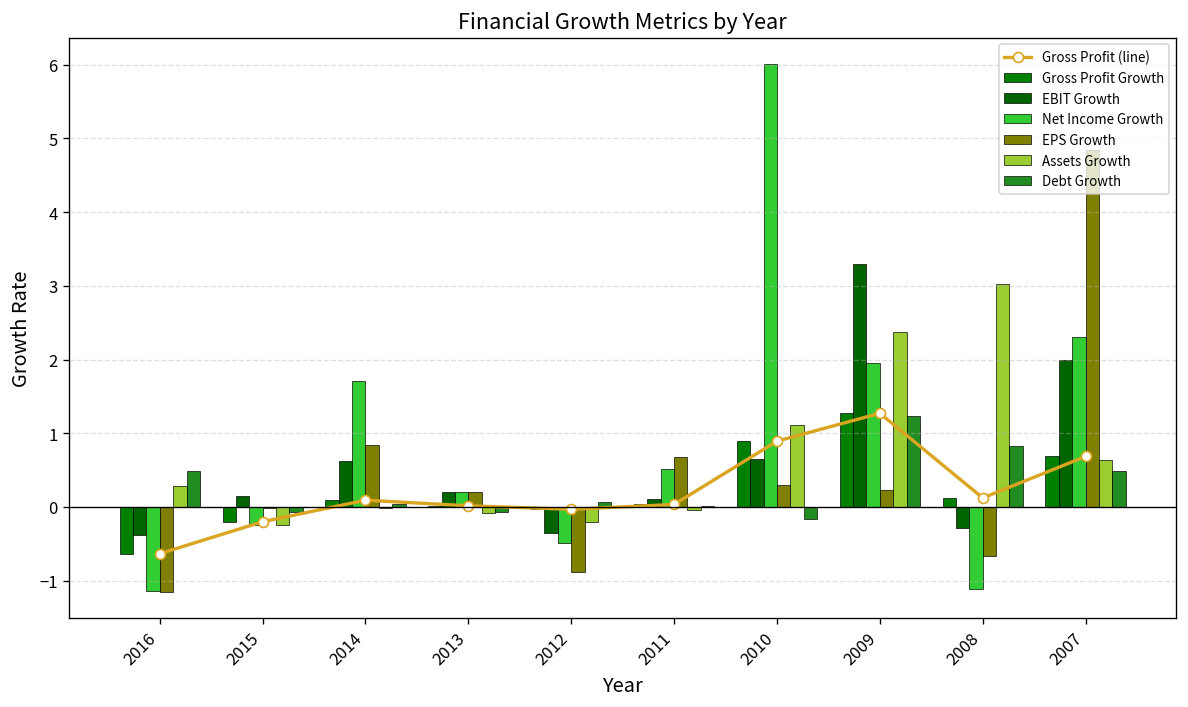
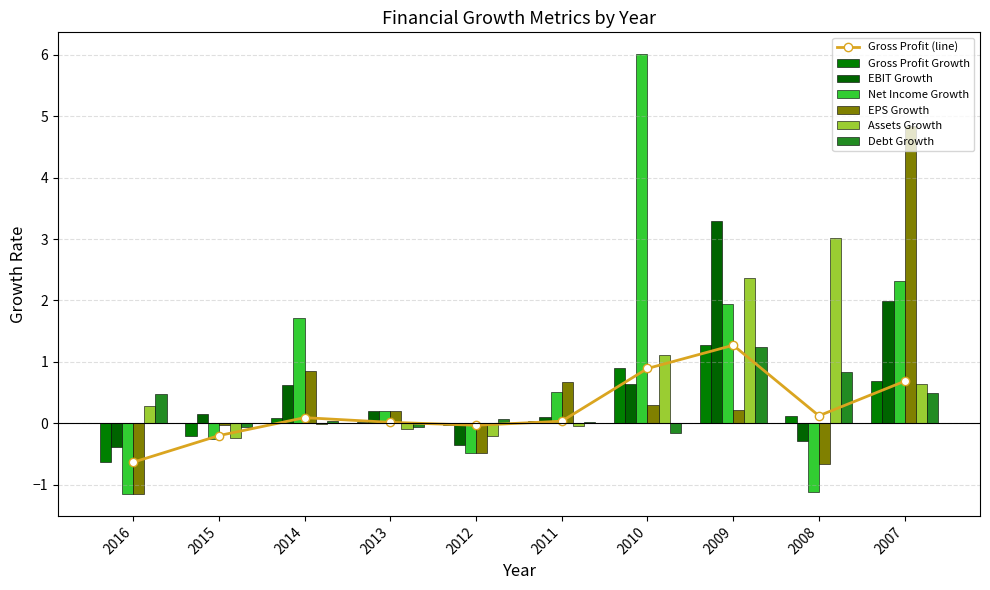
EPS Growth, 2012: -0.9 -> -0.5
